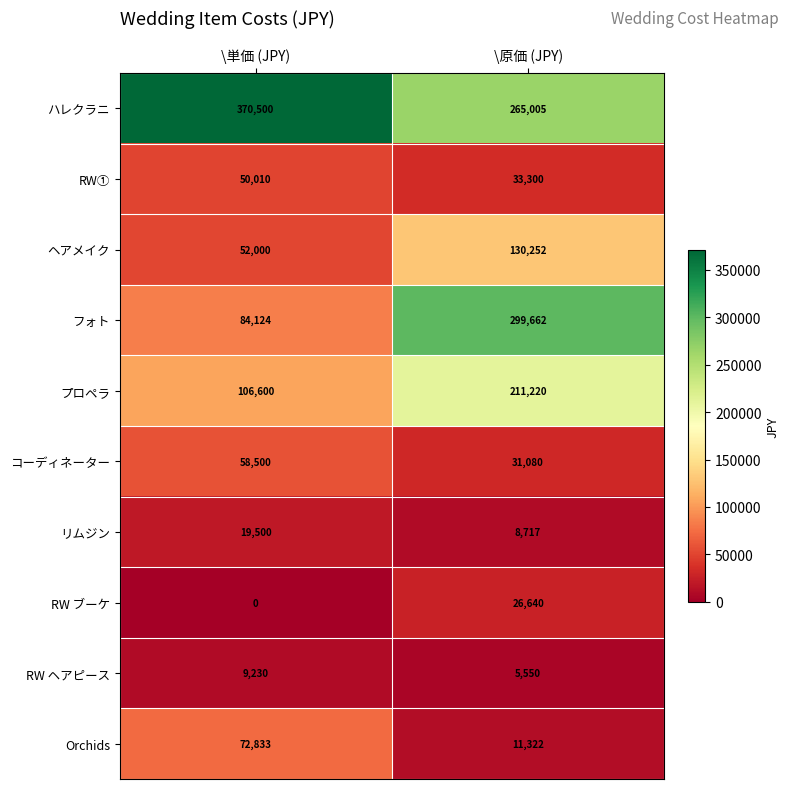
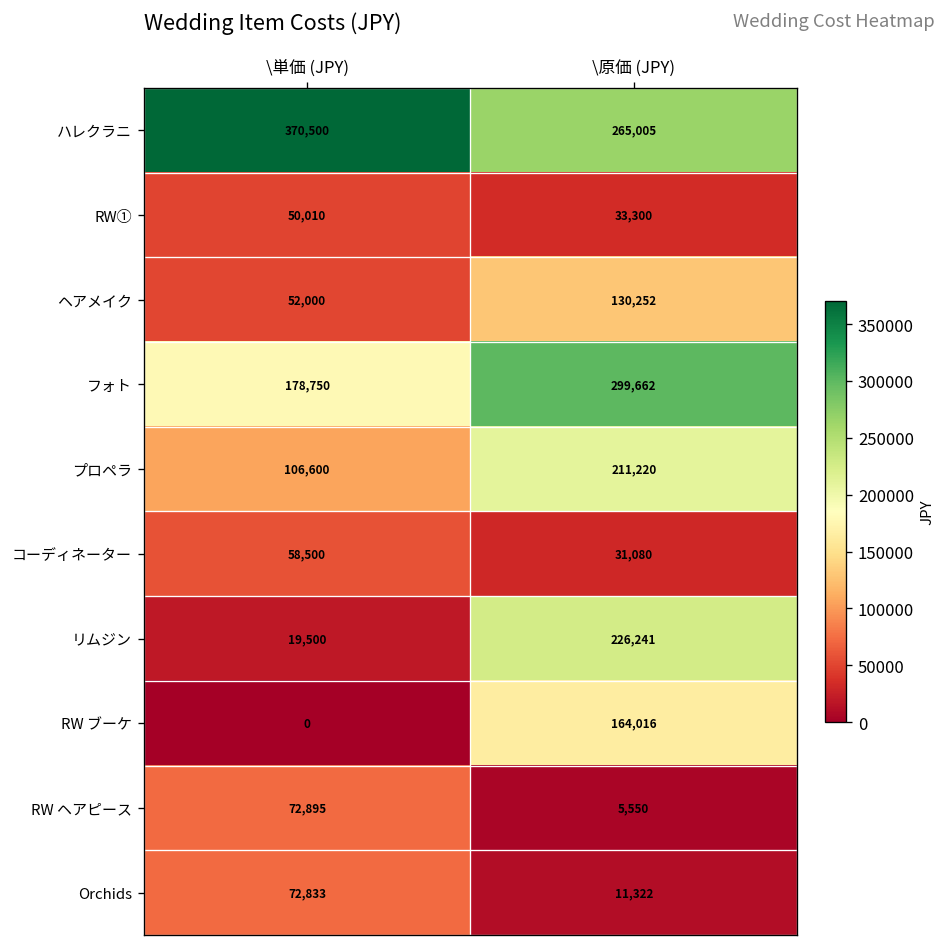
フォト, \単価 (JPY): 84,124 -> 178,750
リムジン, \原価 (JPY): 8,717 -> 226,241
RW ブーケ, \原価 (JPY): 26,640 -> 164,016
RW ヘアピース, \単価 (JPY): 9,230 -> 72,895
